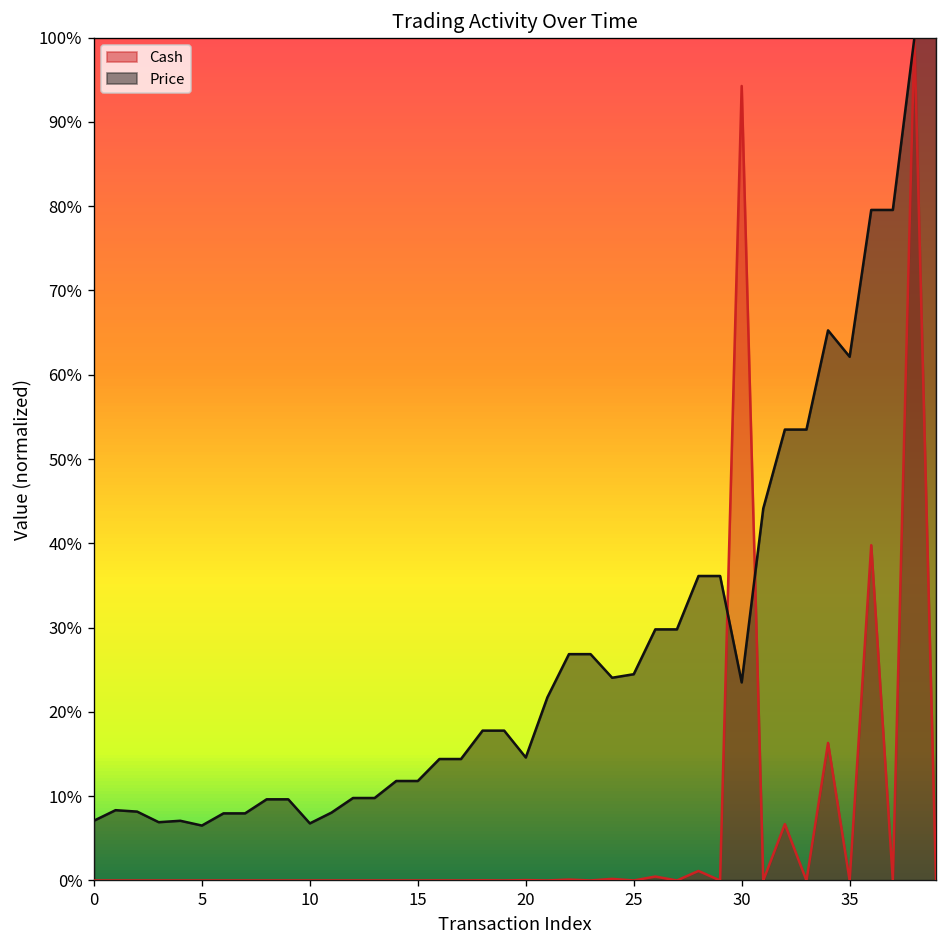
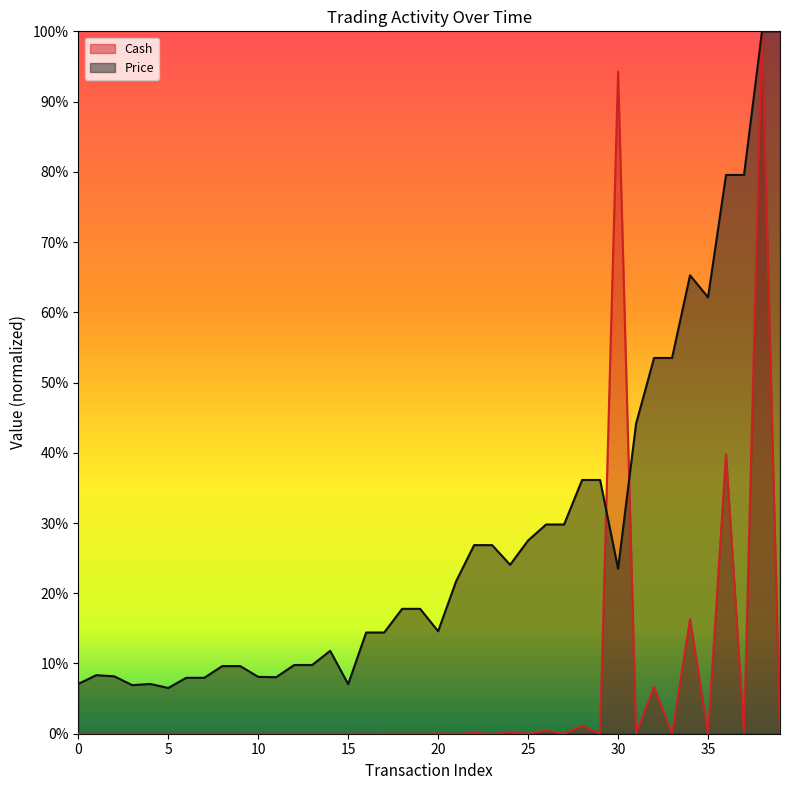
Price, 10: 7% -> 8%
Price, 15: 12% -> 7%
Price, 25: 24% -> 28%
